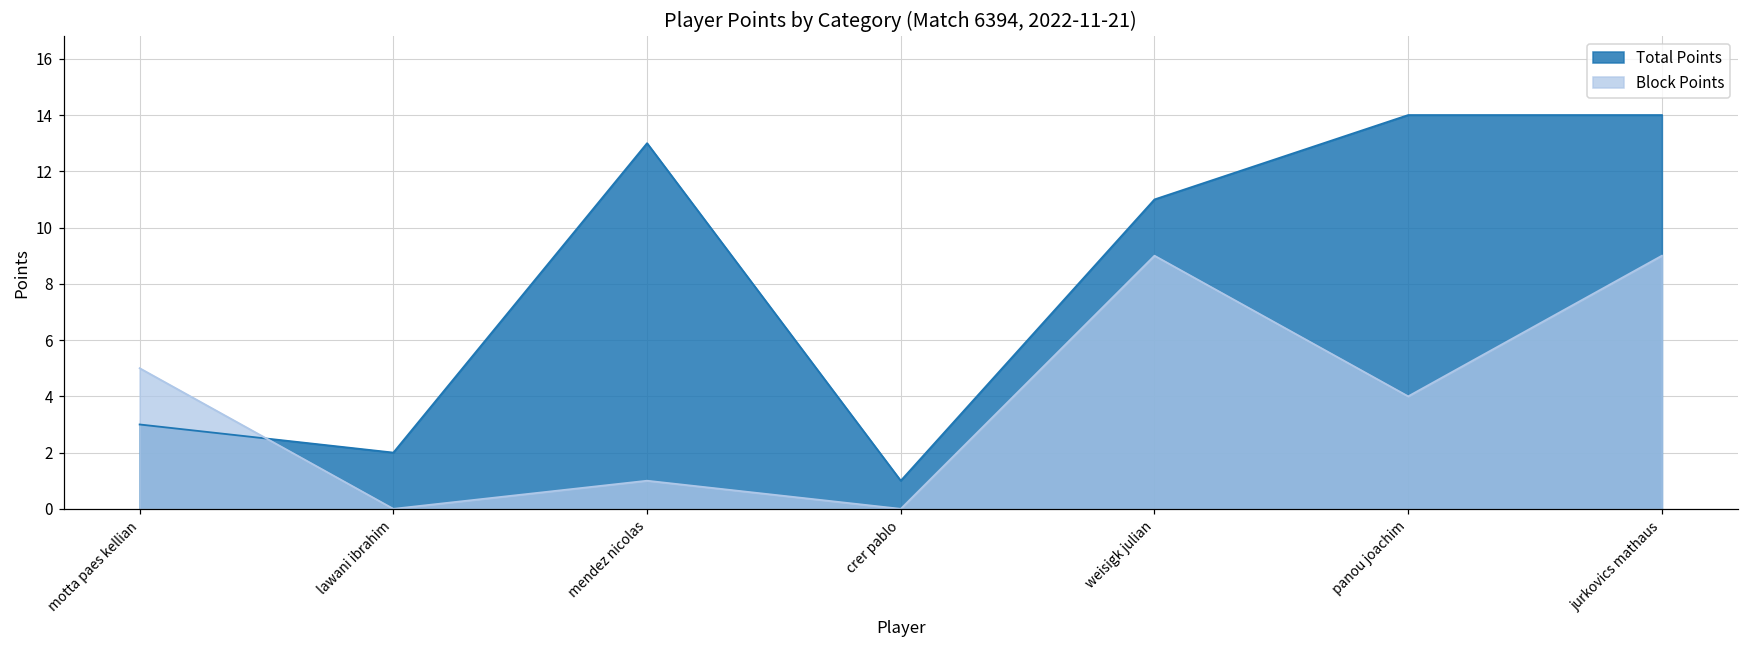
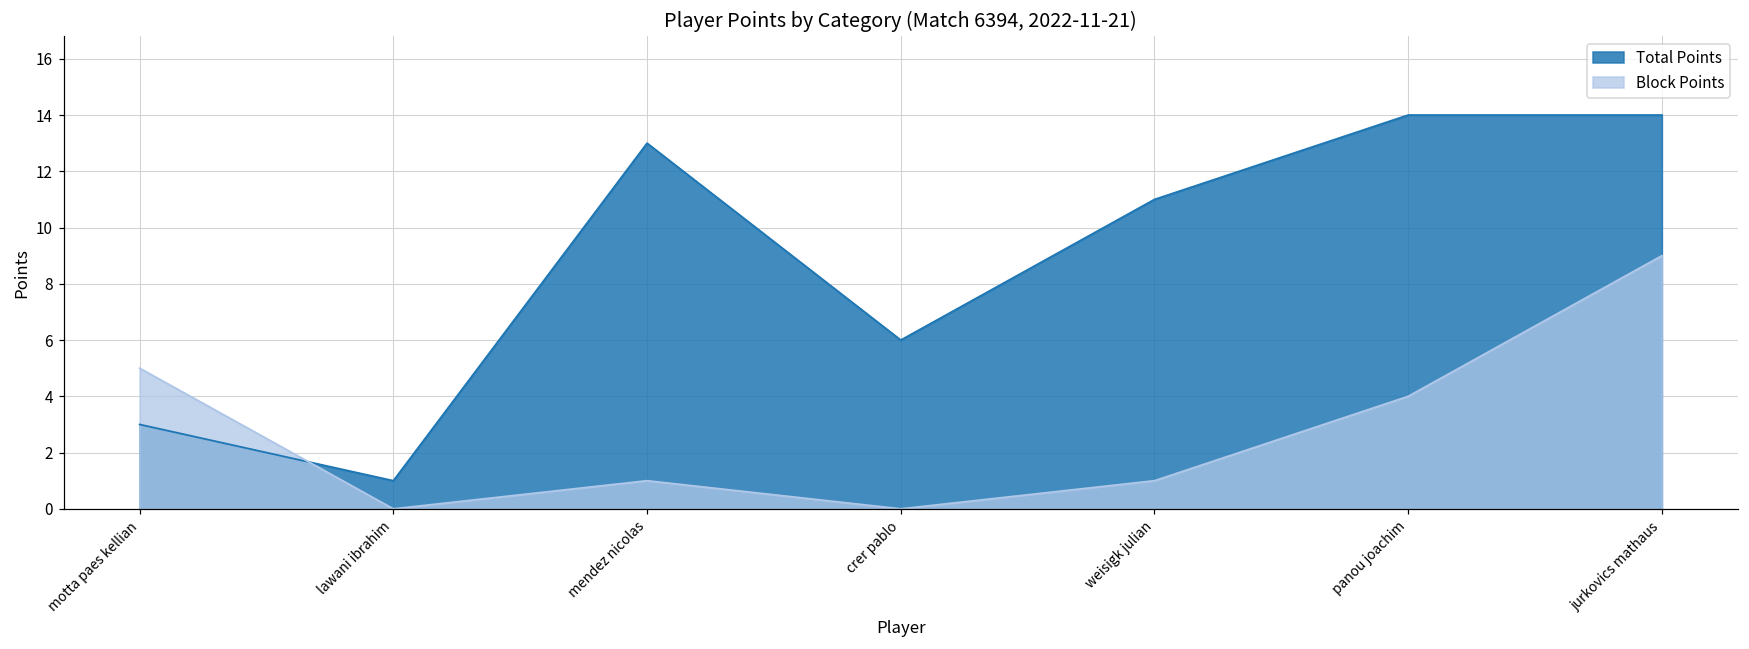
Total Points, lawani ibrahim: 2 -> 1
Total Points, crer pablo: 1 -> 6
Block Points, weisigk julian: 9 -> 1
